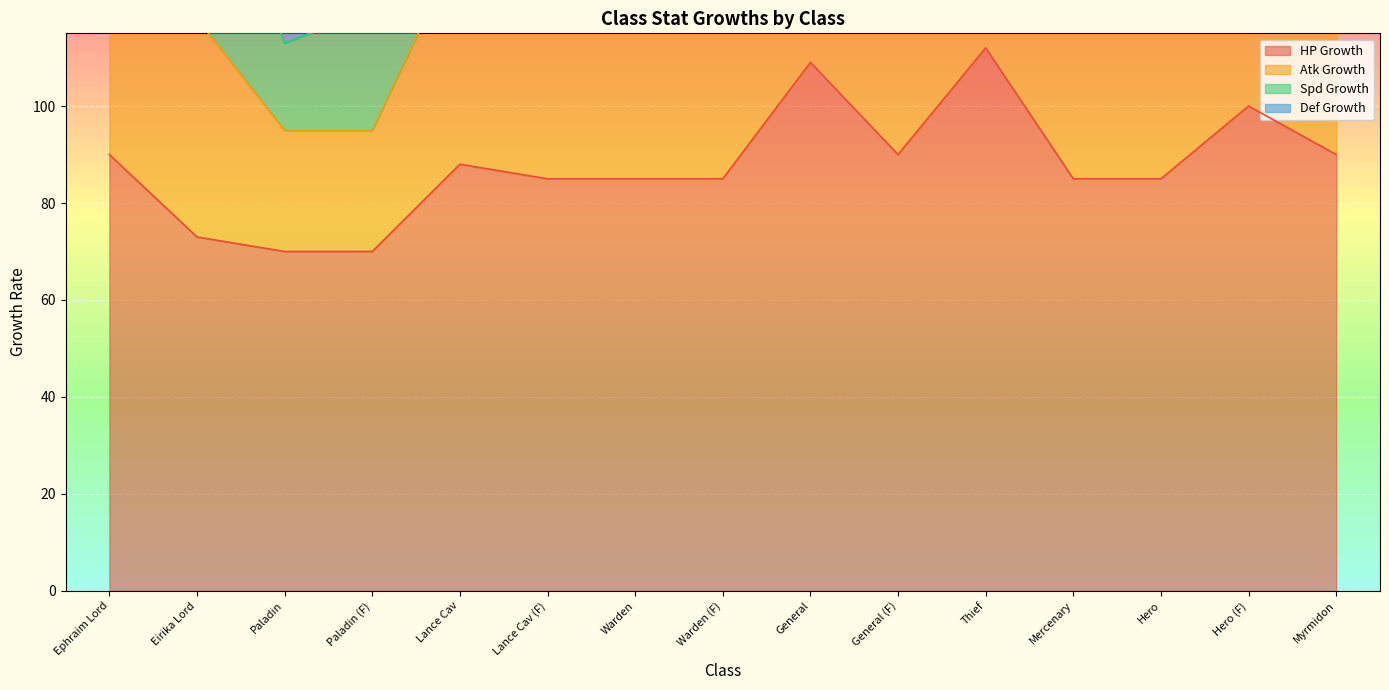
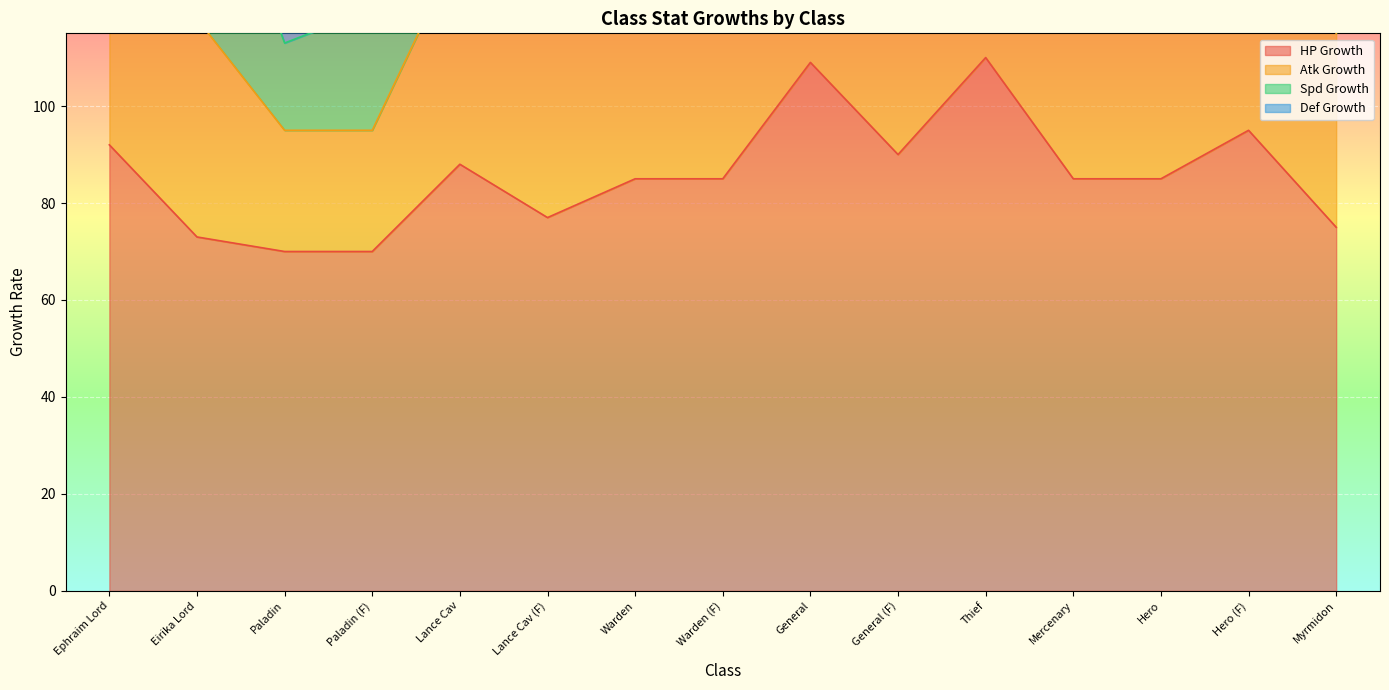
HP Growth, Ephraim Lord: 90 -> 92
HP Growth, Lance Cav (F): 85 -> 77
HP Growth, Thief: 112 -> 110
HP Growth, Hero (F): 100 -> 95
HP Growth, Myrmidon: 90 -> 75
